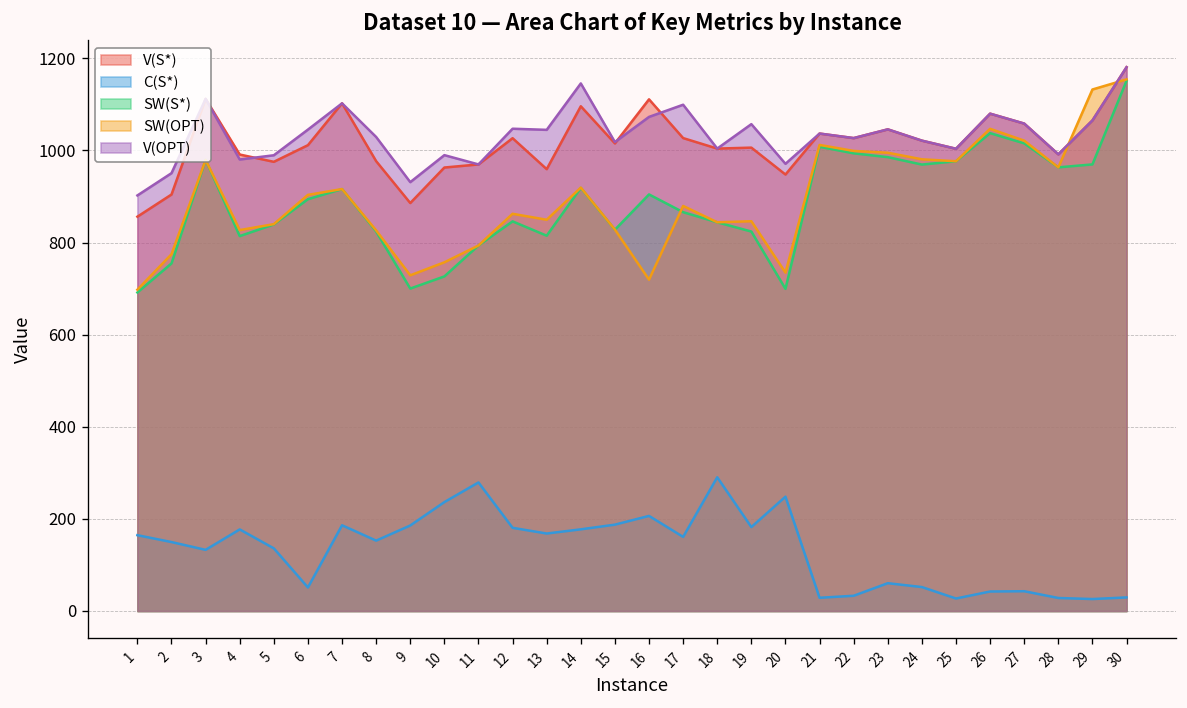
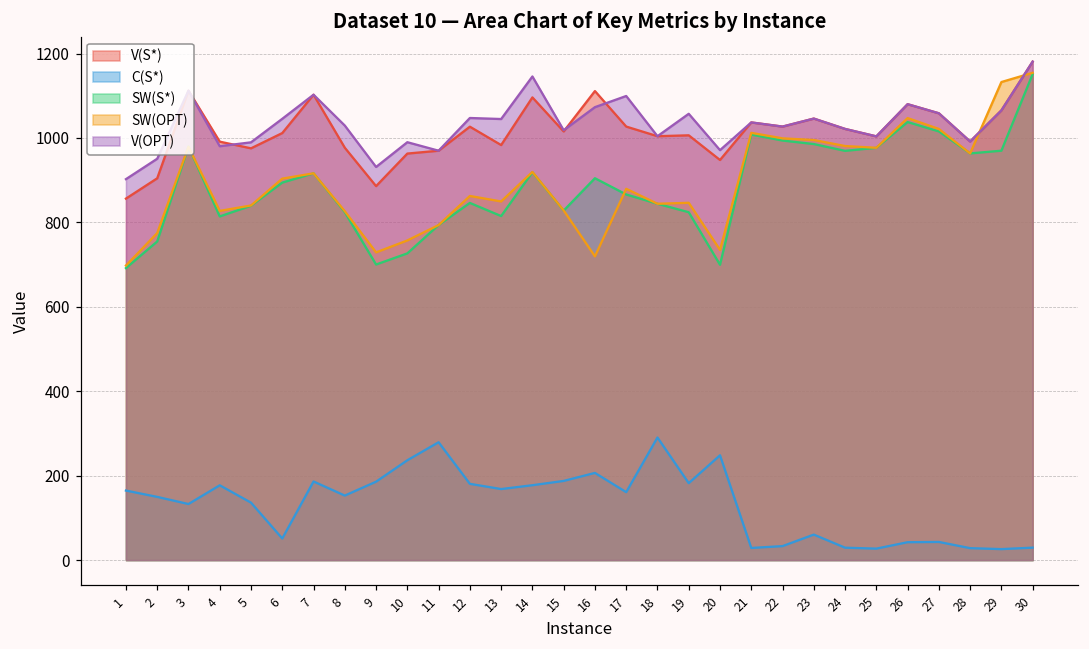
V(S*), 13: 960 -> 980
C(S*), 24: 50 -> 30
